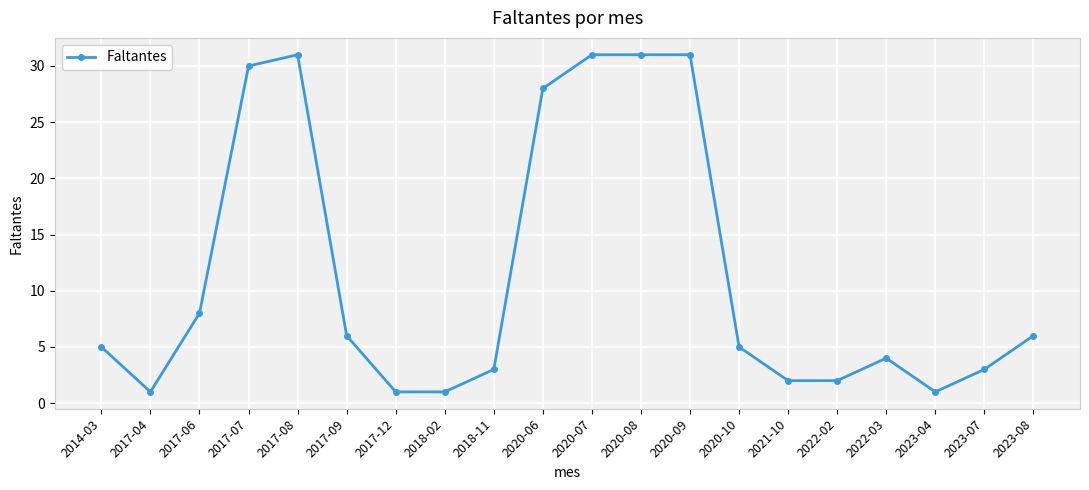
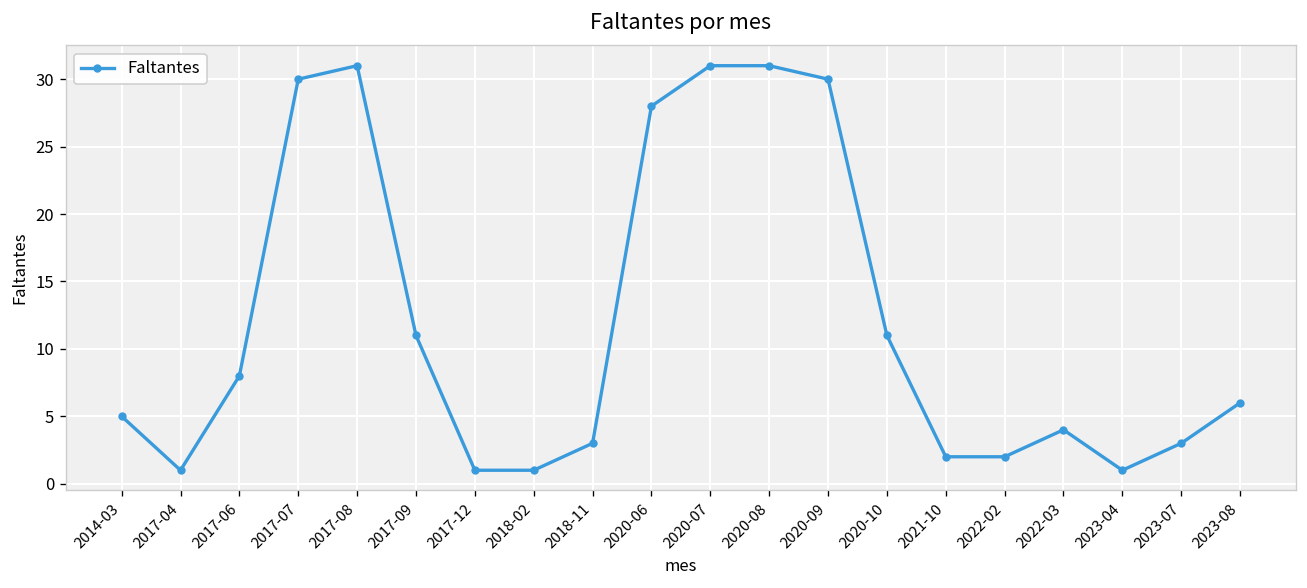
2017-09: 6 -> 11
2020-09: 31 -> 30
2020-10: 5 -> 11
